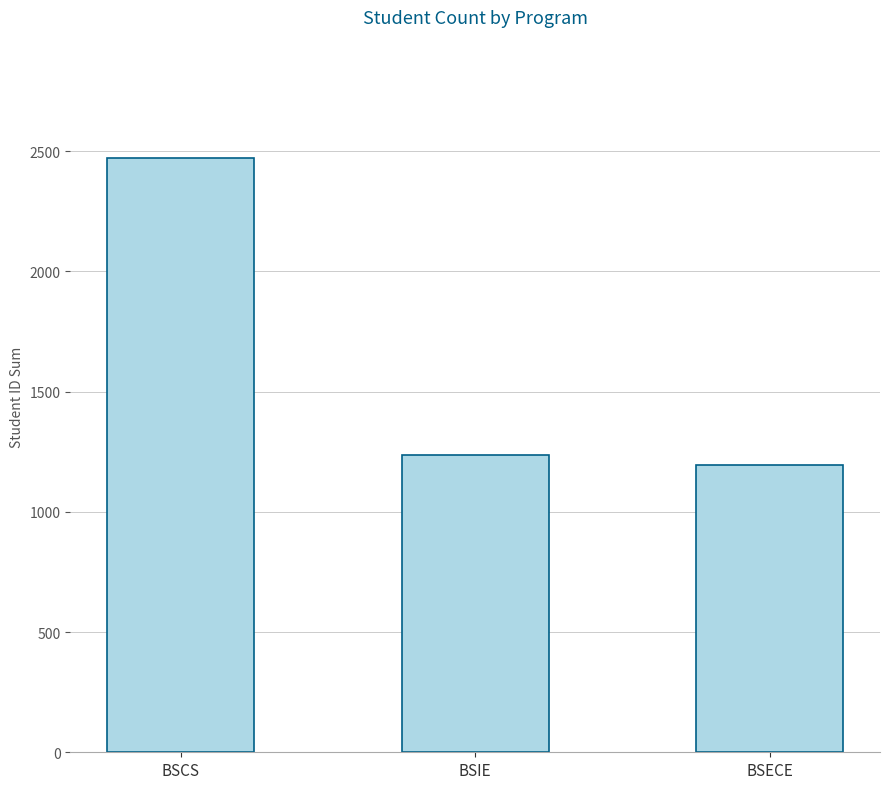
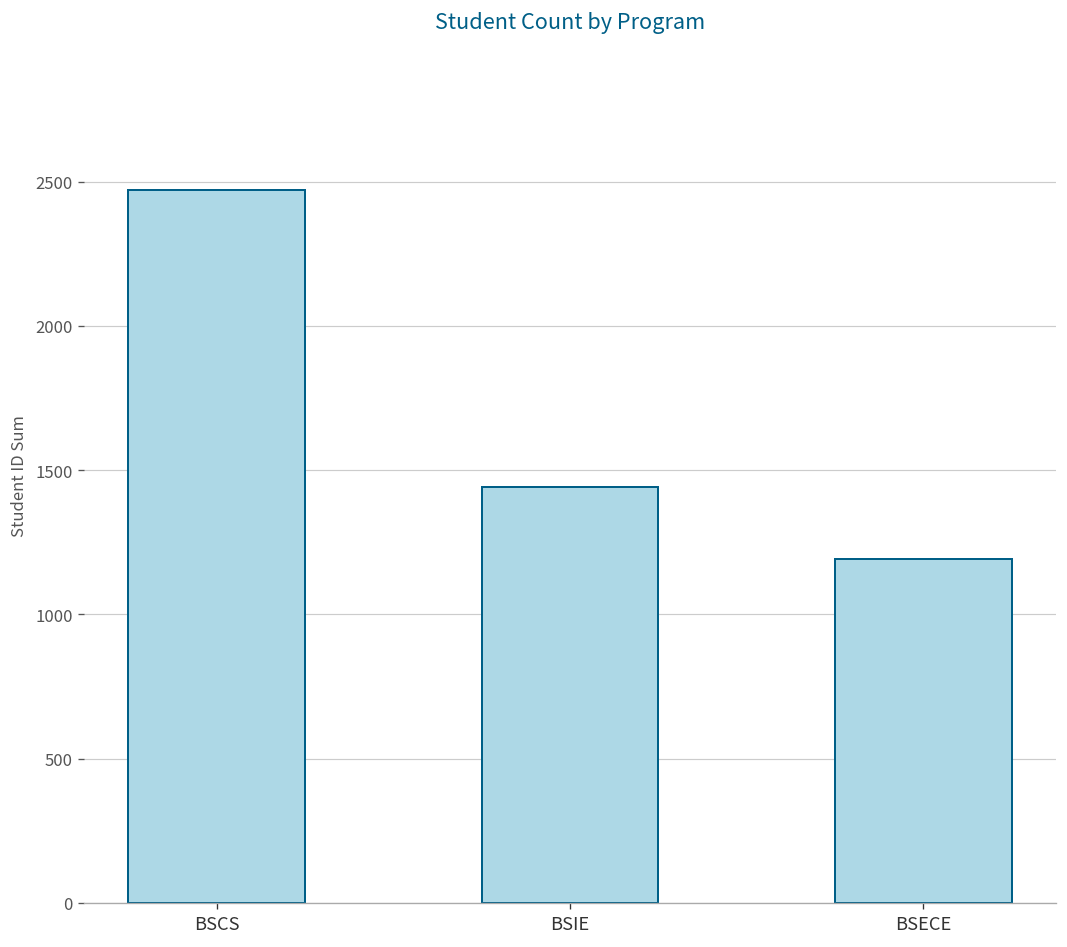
BSIE: 1240 -> 1440
